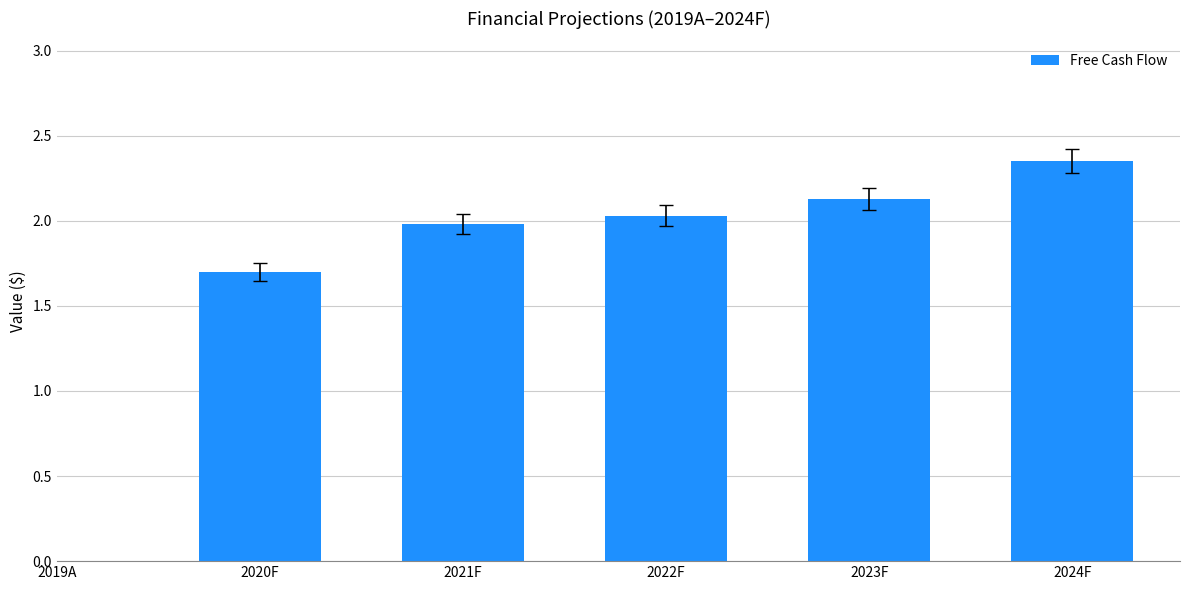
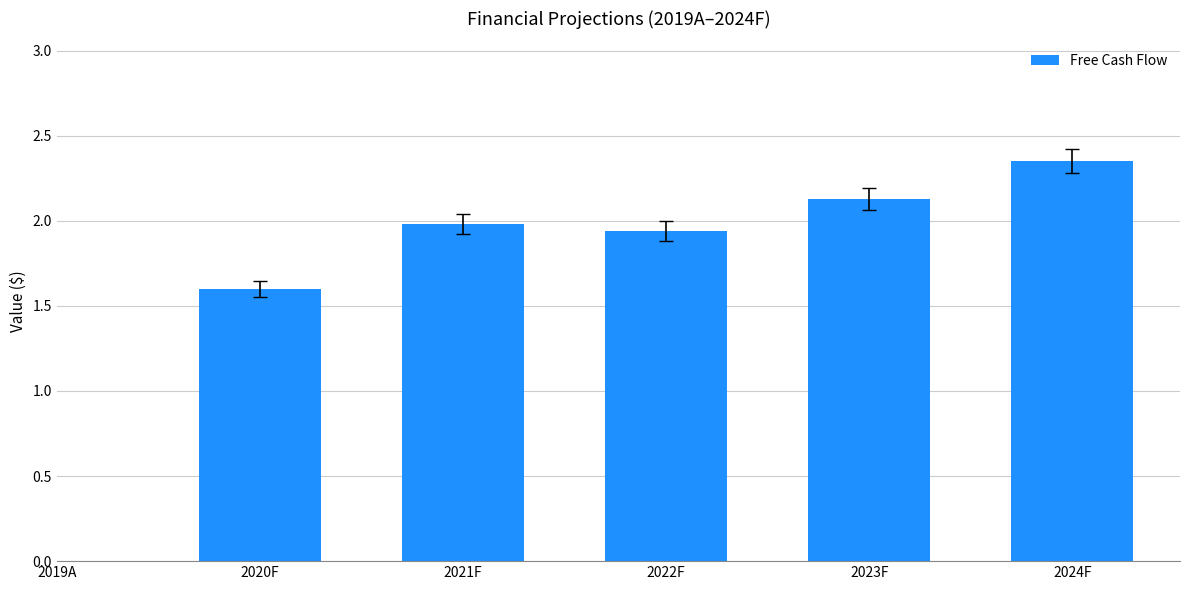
Free Cash Flow, 2020F: 1.7 -> 1.6
Free Cash Flow, 2022F: 2.03 -> 1.94
